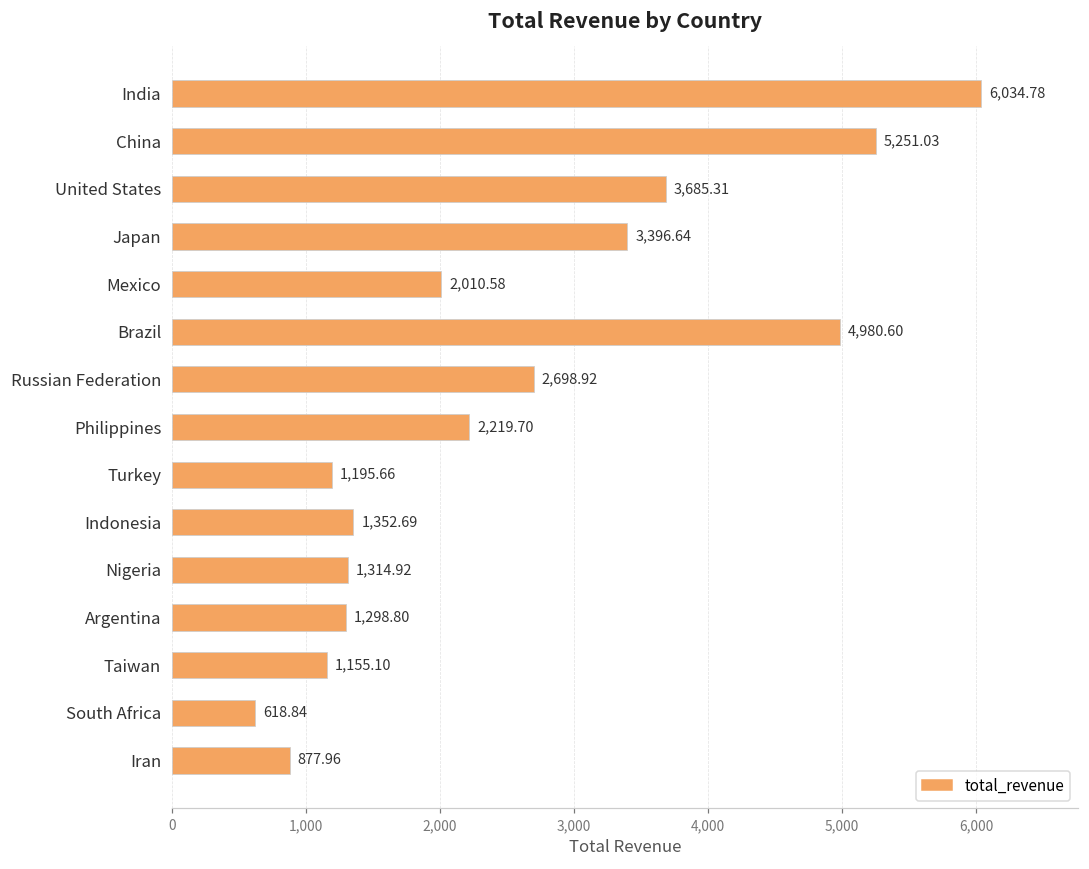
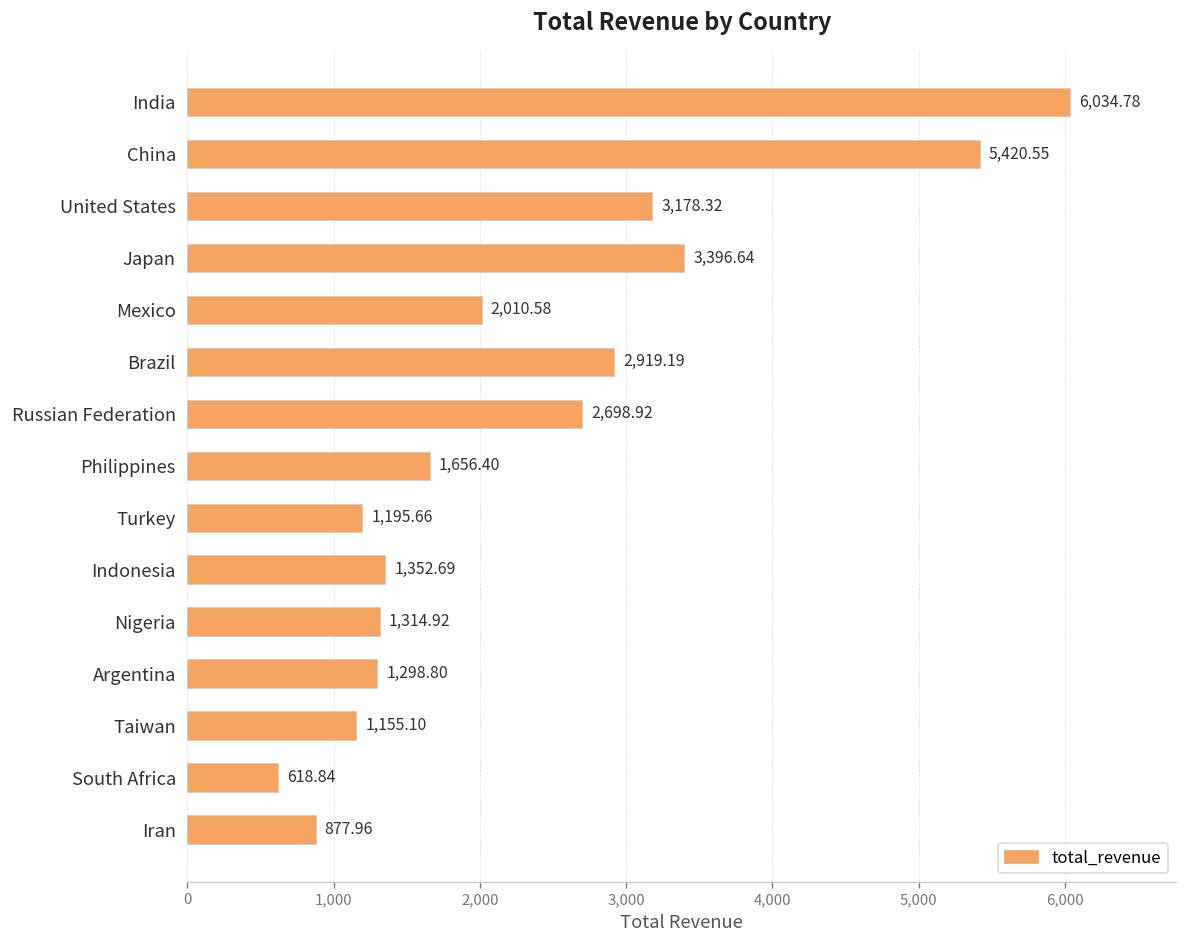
China: 5,251.03 -> 5,420.55
United States: 3,685.31 -> 3,178.32
Brazil: 4,980.60 -> 2,919.19
Philippines: 2,219.70 -> 1,656.40
